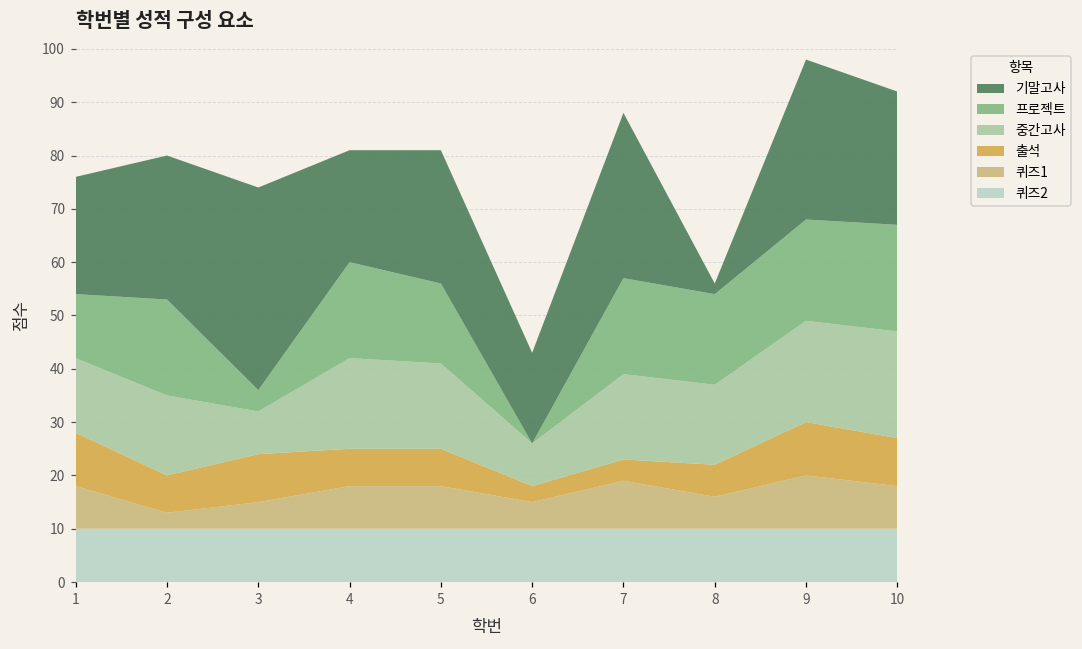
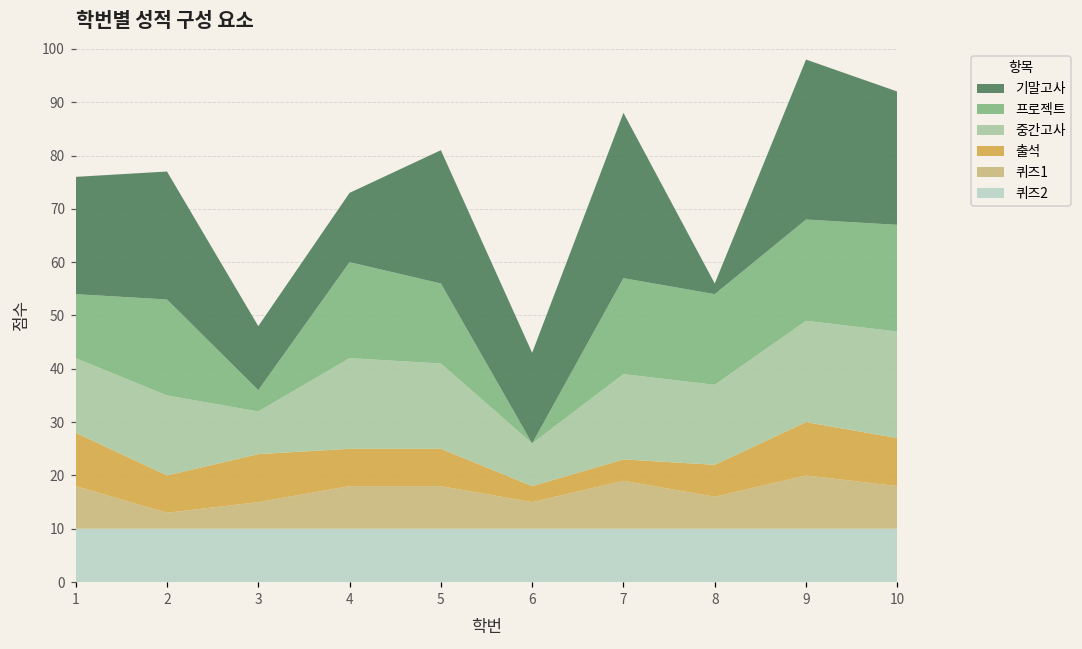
기말고사, 2: 27 -> 24
기말고사, 3: 38 -> 12
기말고사, 4: 21 -> 13
